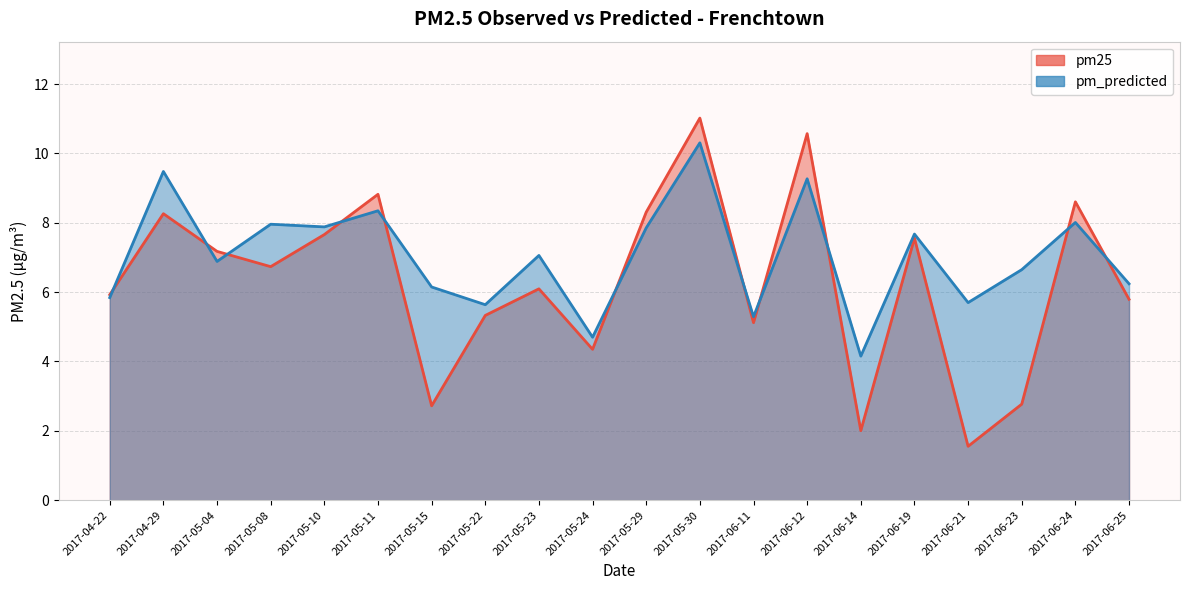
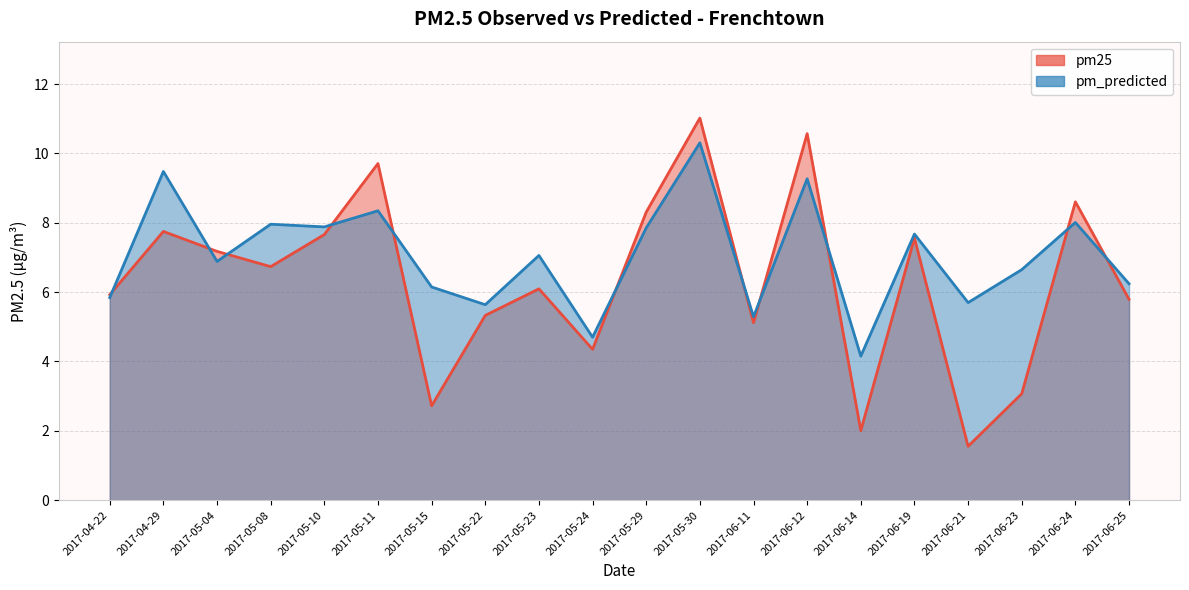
pm25, 2017-04-29: 8.3 -> 7.8
pm25, 2017-05-11: 8.8 -> 9.7
pm25, 2017-06-23: 2.8 -> 3.1
